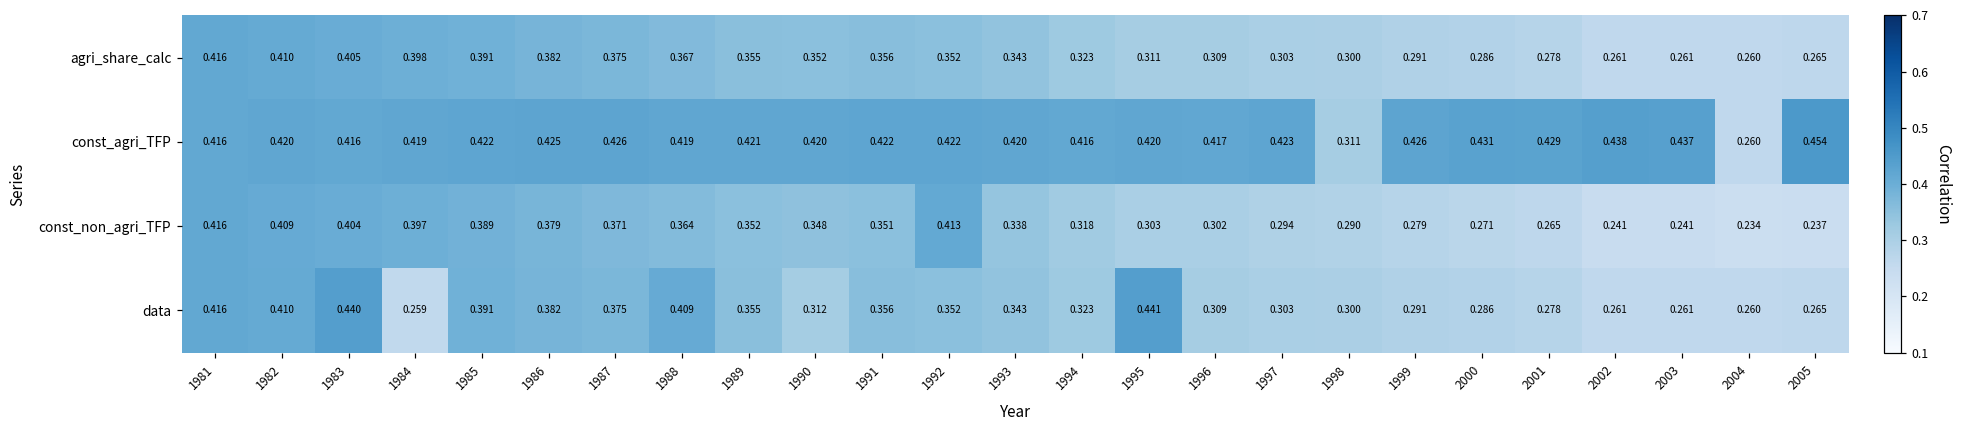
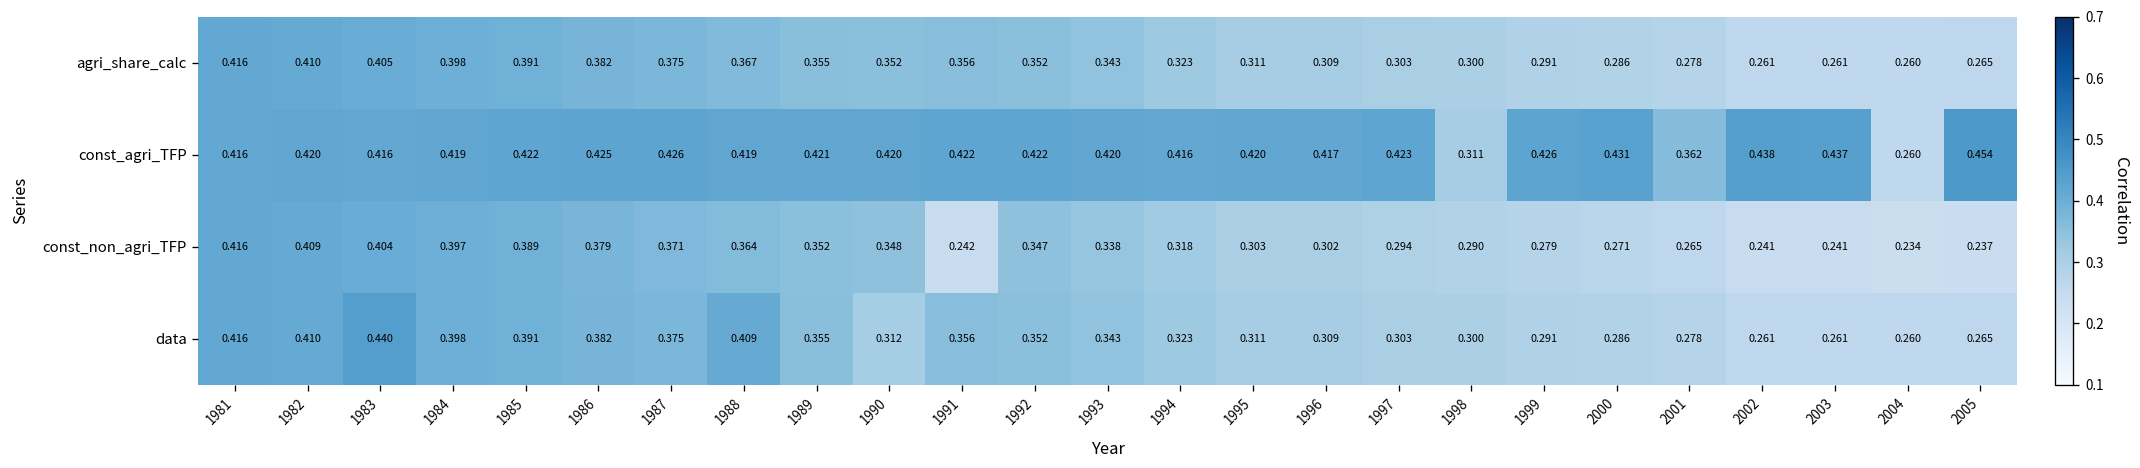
const_agri_TFP, 2001: 0.429 -> 0.362
const_non_agri_TFP, 1991: 0.351 -> 0.242
const_non_agri_TFP, 1992: 0.413 -> 0.347
data, 1984: 0.259 -> 0.398
data, 1995: 0.441 -> 0.311
